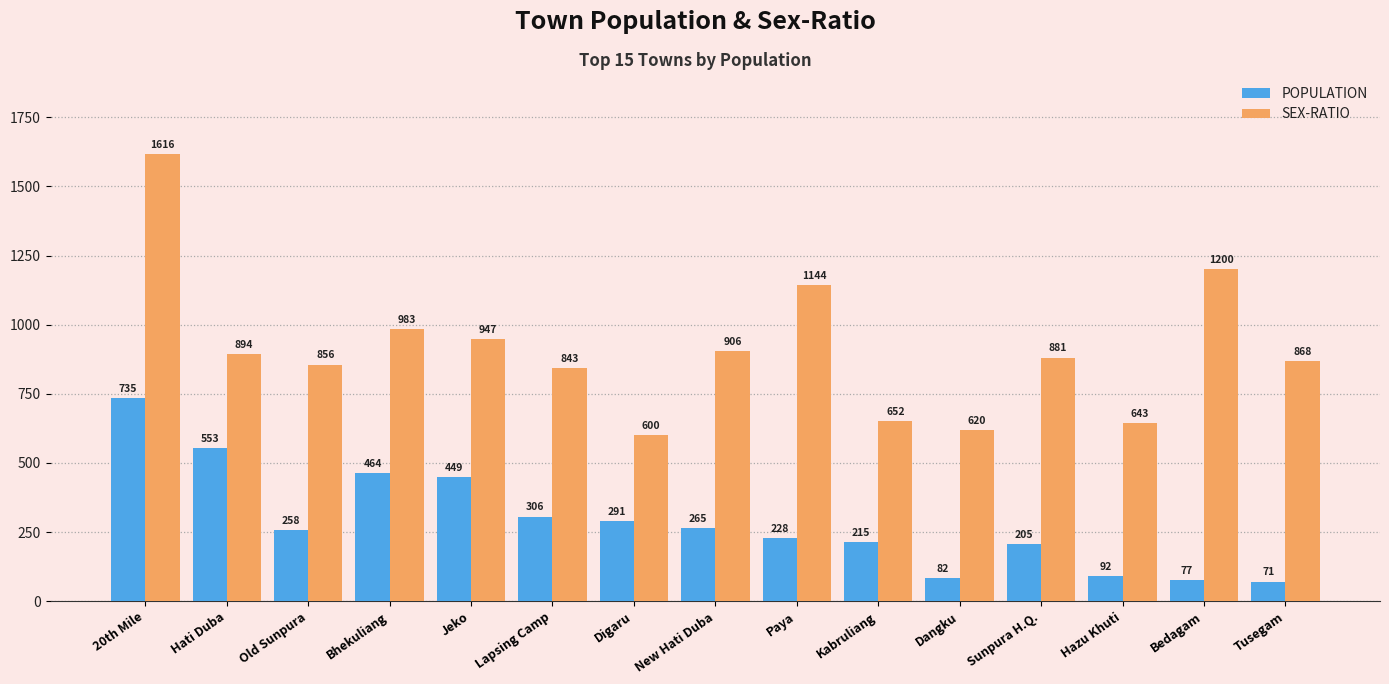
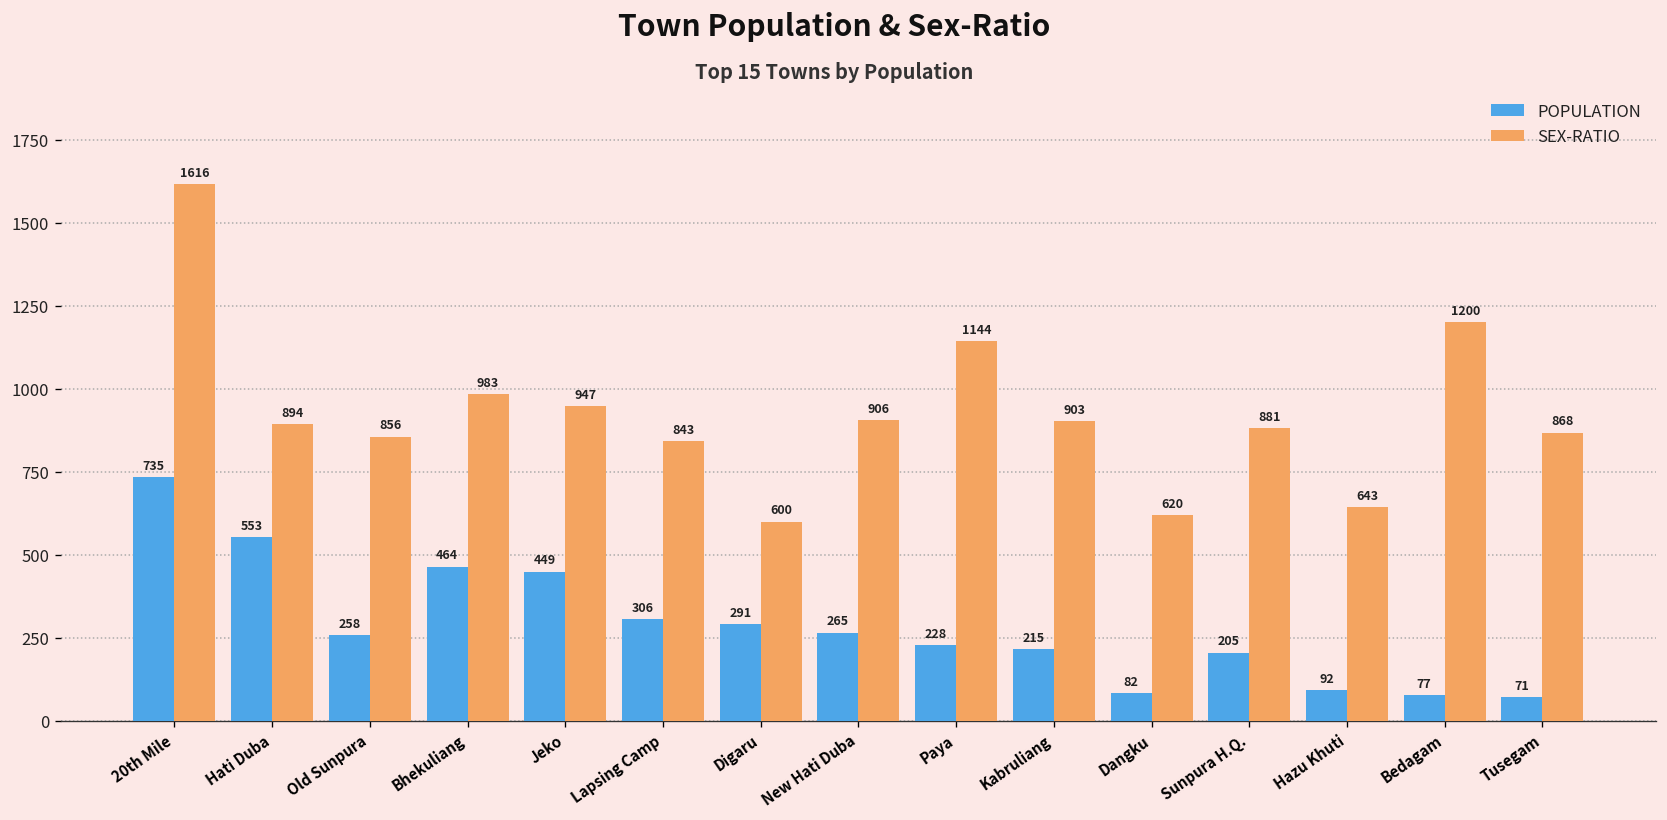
SEX-RATIO, Kabruliang: 652 -> 903
